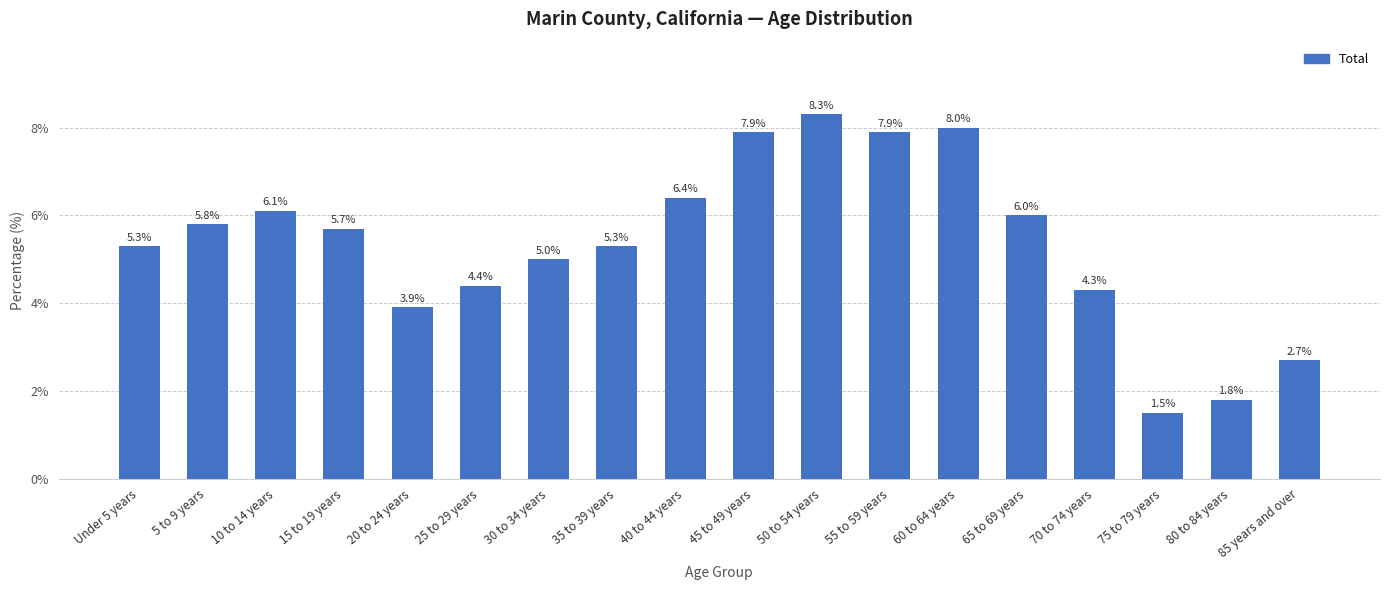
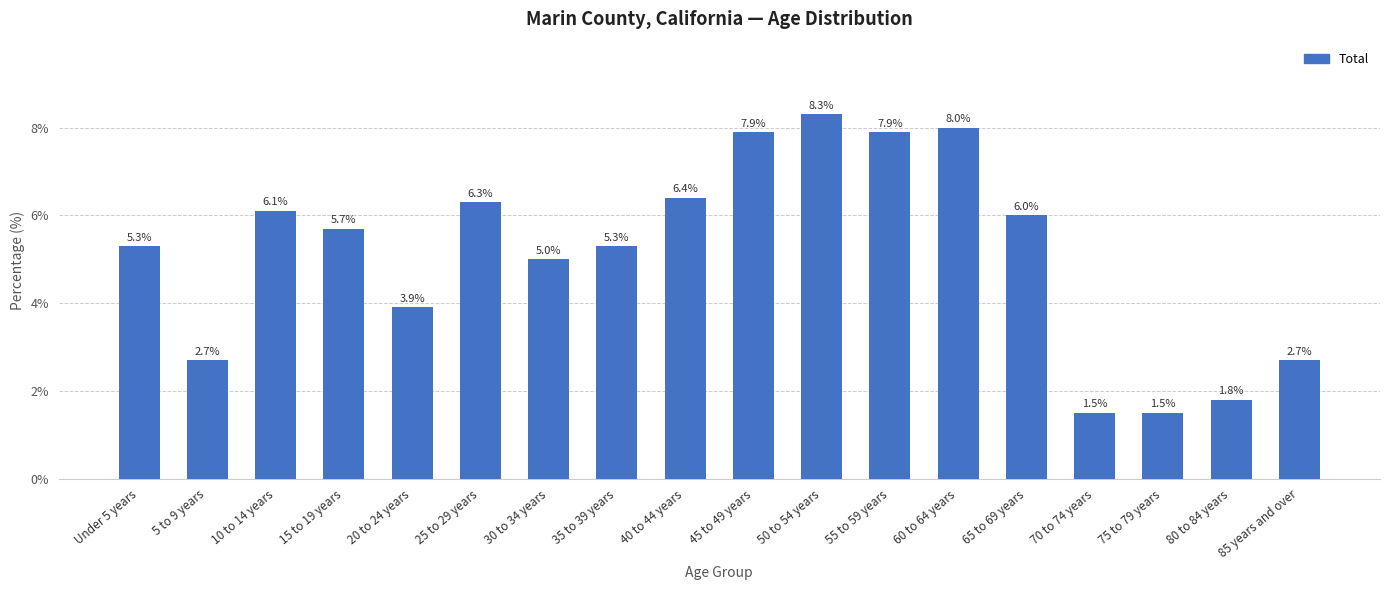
5 to 9 years: 5.8% -> 2.7%
25 to 29 years: 4.4% -> 6.3%
70 to 74 years: 4.3% -> 1.5%
